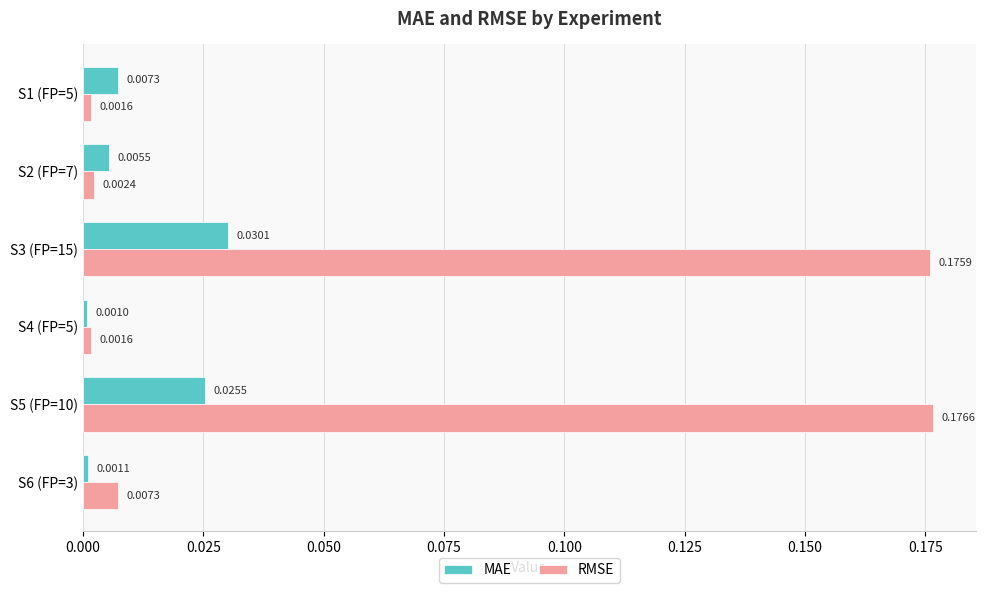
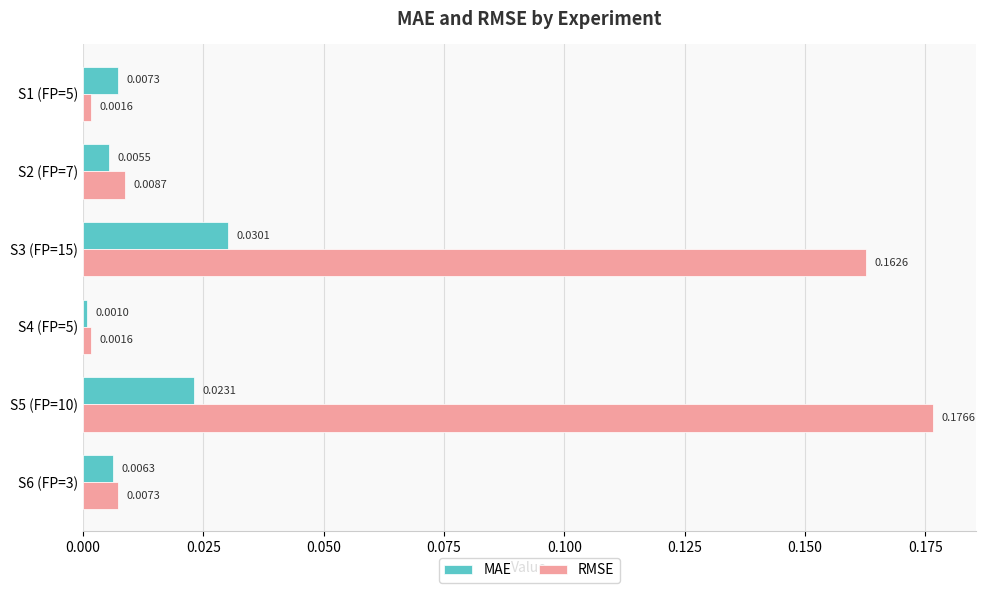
RMSE, S2 (FP=7): 0.0024 -> 0.0087
RMSE, S3 (FP=15): 0.1759 -> 0.1626
MAE, S5 (FP=10): 0.0255 -> 0.0231
MAE, S6 (FP=3): 0.0011 -> 0.0063
